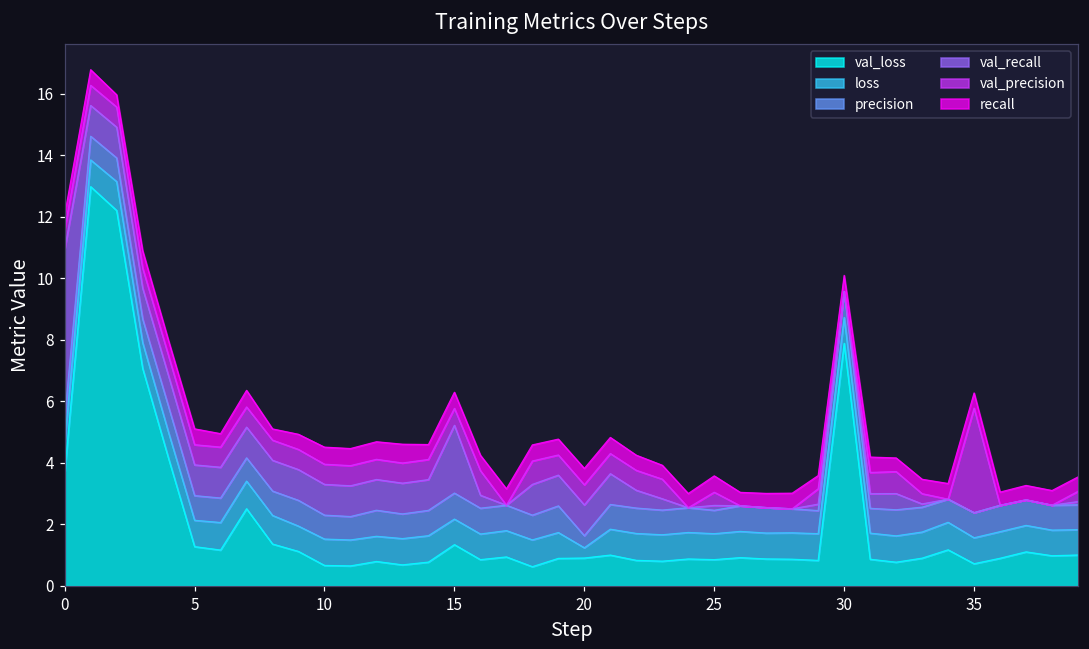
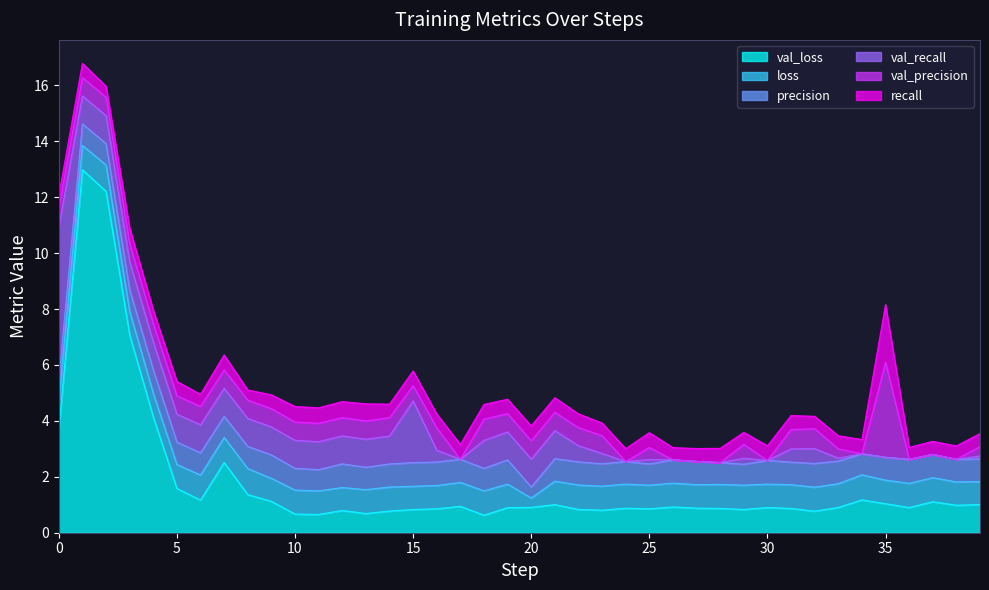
val_loss, 5: 1.3 -> 1.6
val_loss, 15: 1.3 -> 0.8
val_loss, 30: 7.9 -> 0.9
val_loss, 35: 0.7 -> 1.0
recall, 35: 0.5 -> 2.1
